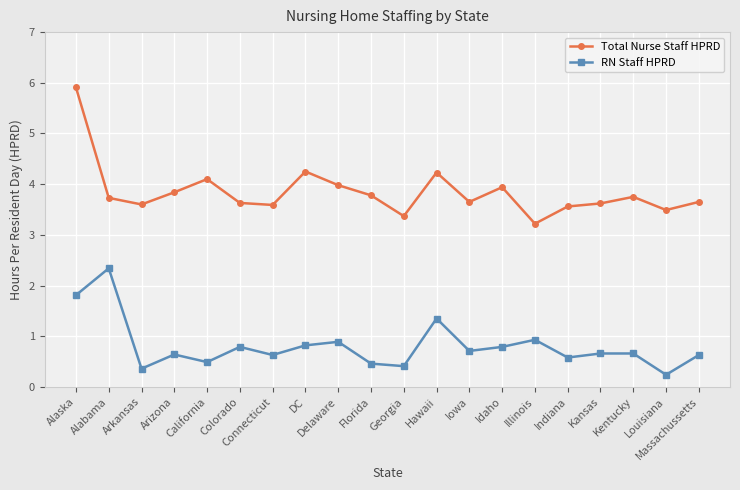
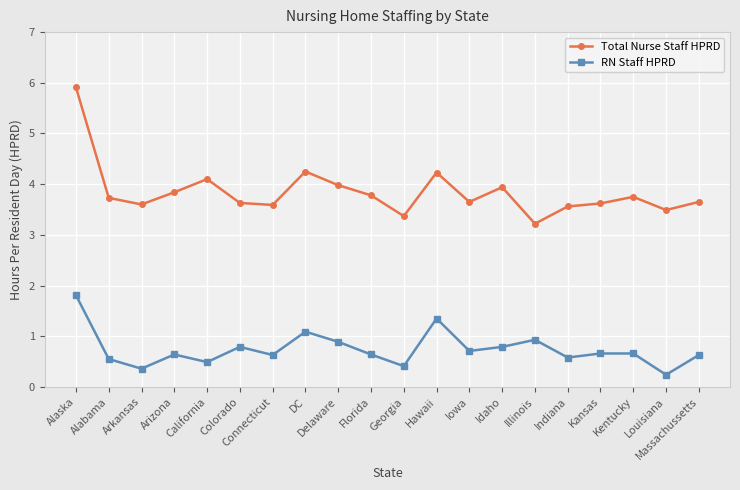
RN Staff HPRD, Alabama: 2.3 -> 0.6
RN Staff HPRD, DC: 0.8 -> 1.1
RN Staff HPRD, Florida: 0.5 -> 0.6
